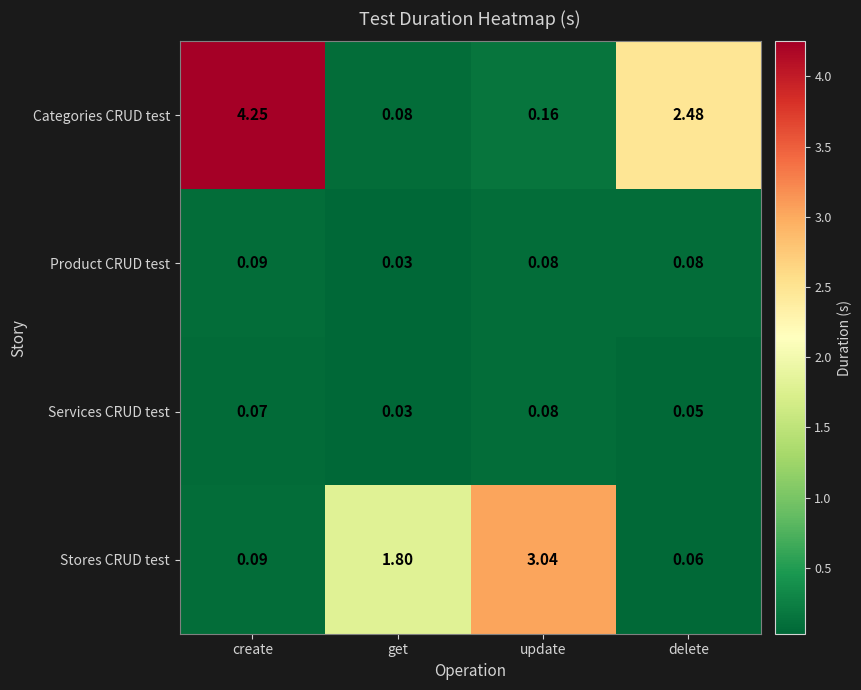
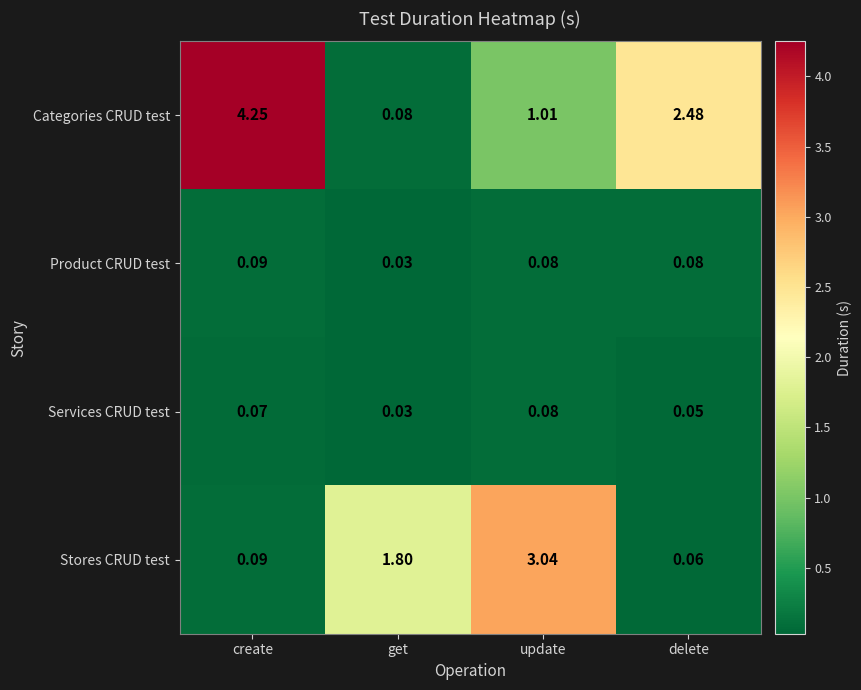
Categories CRUD test, update: 0.16 -> 1.01
